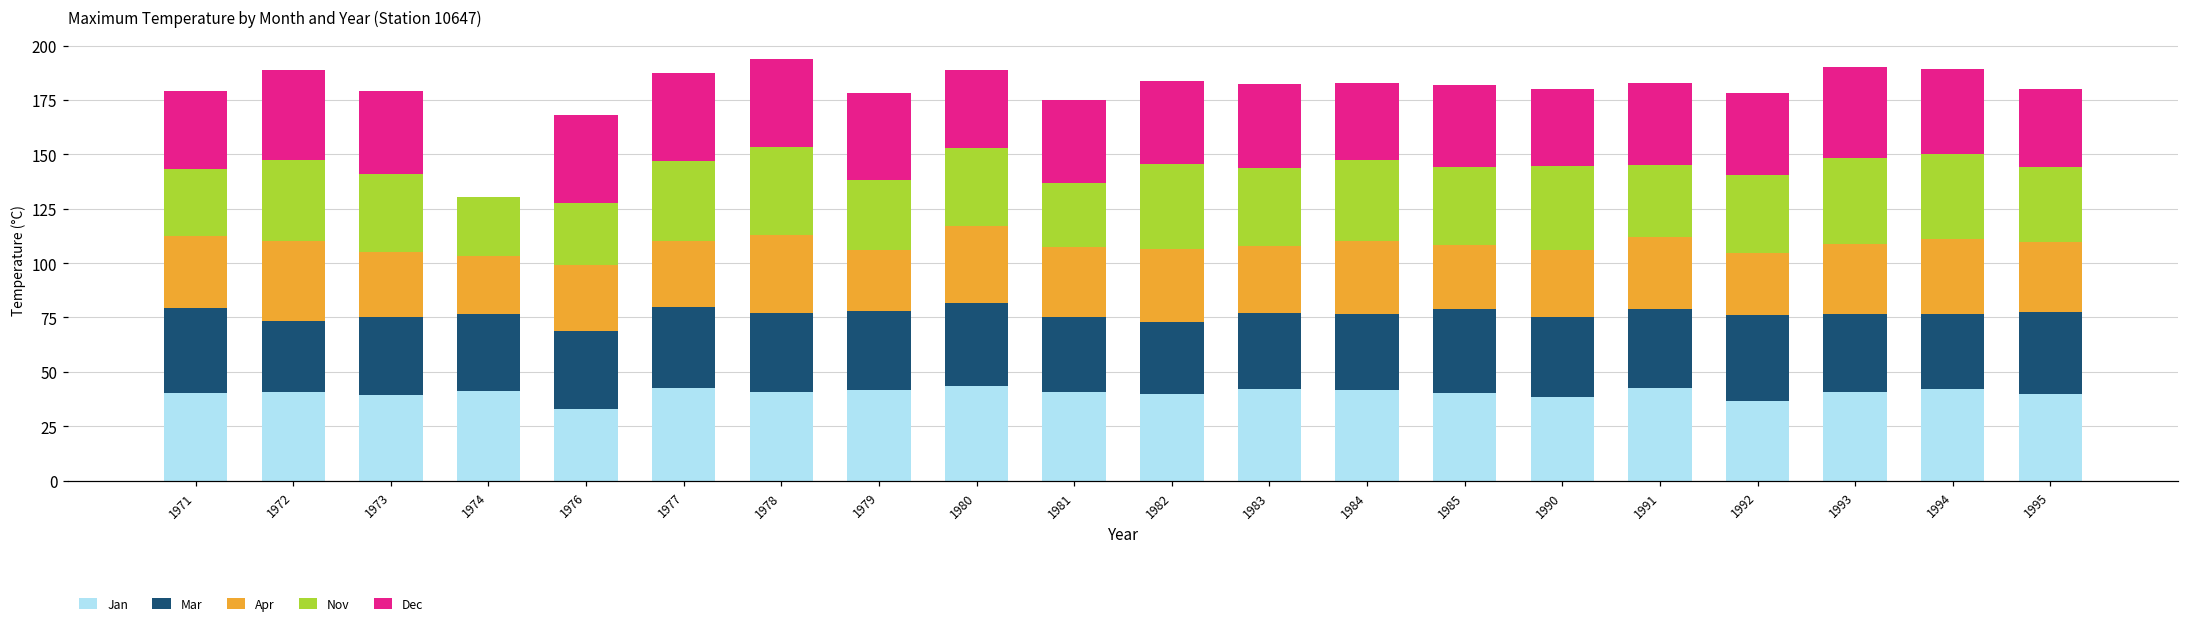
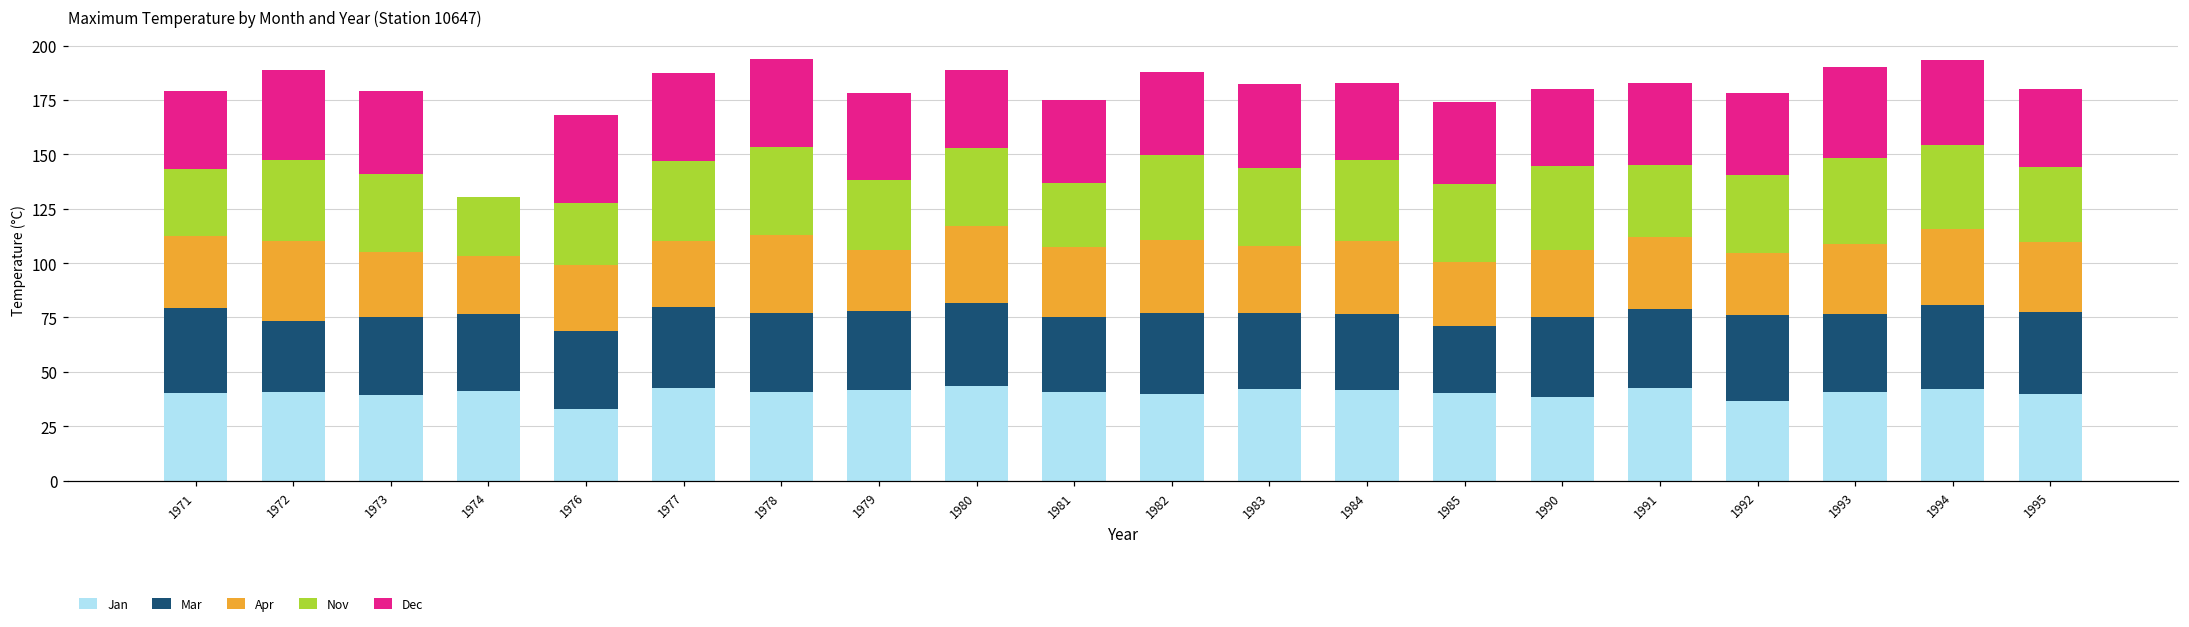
Mar, 1982: 33 -> 37
Mar, 1985: 39 -> 31
Mar, 1994: 35 -> 39
